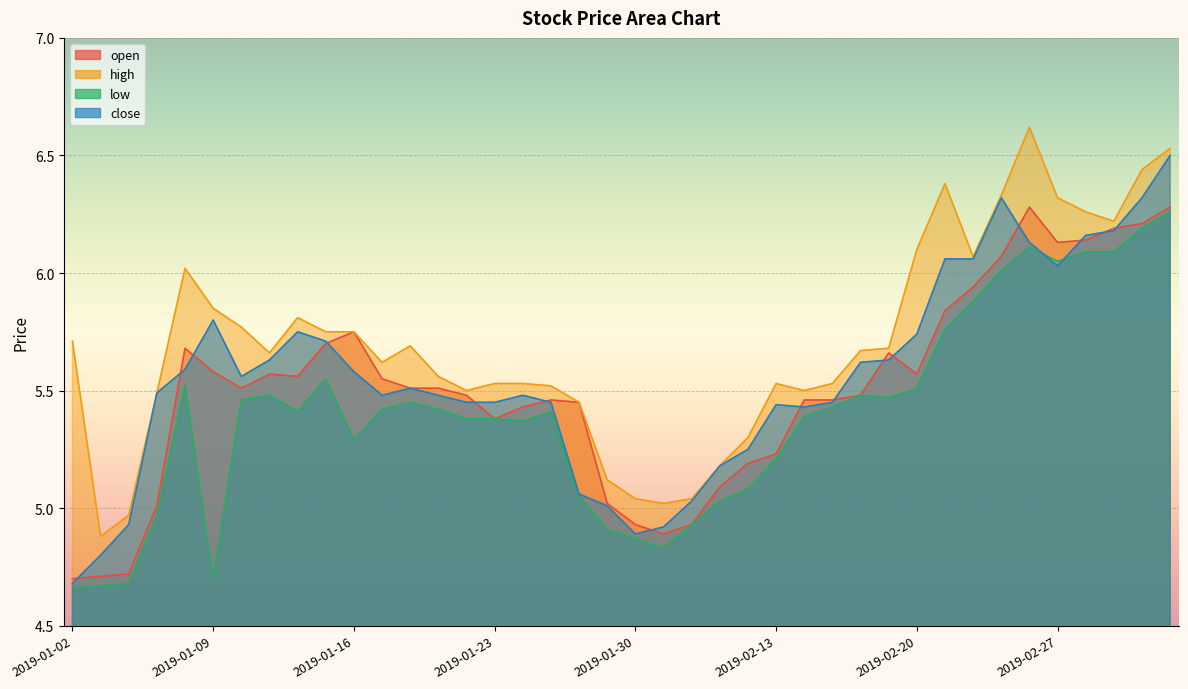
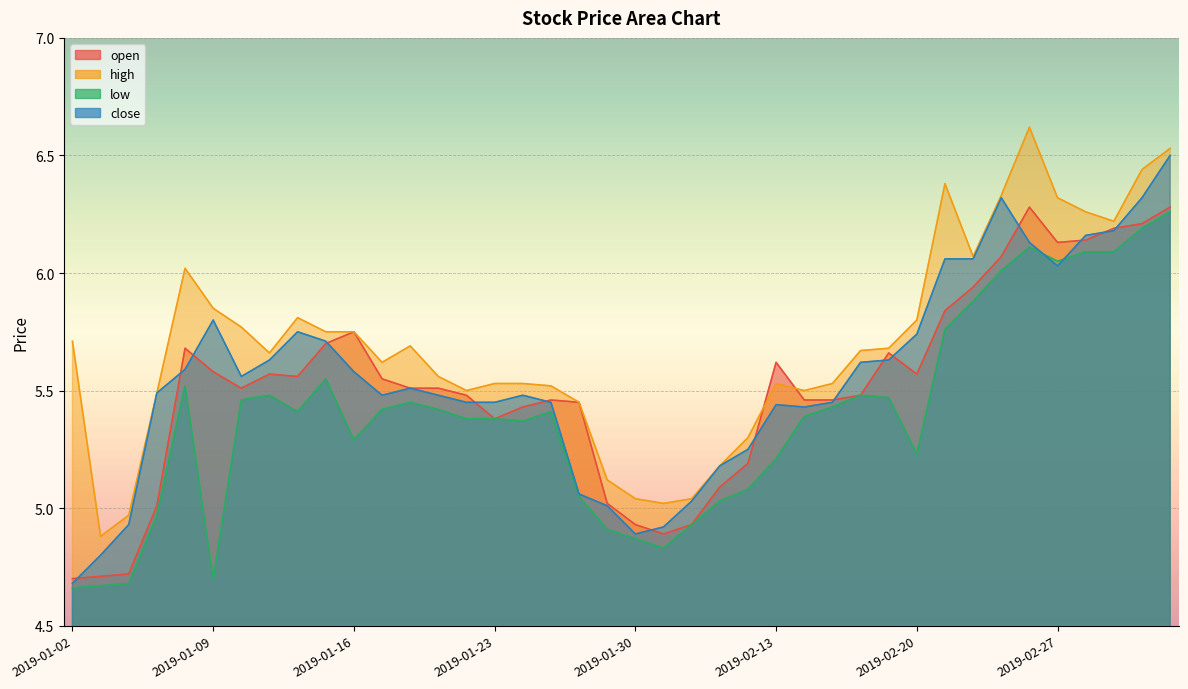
open, 2019-02-13: 5.23 -> 5.62
high, 2019-02-20: 6.1 -> 5.8
low, 2019-02-20: 5.51 -> 5.23
